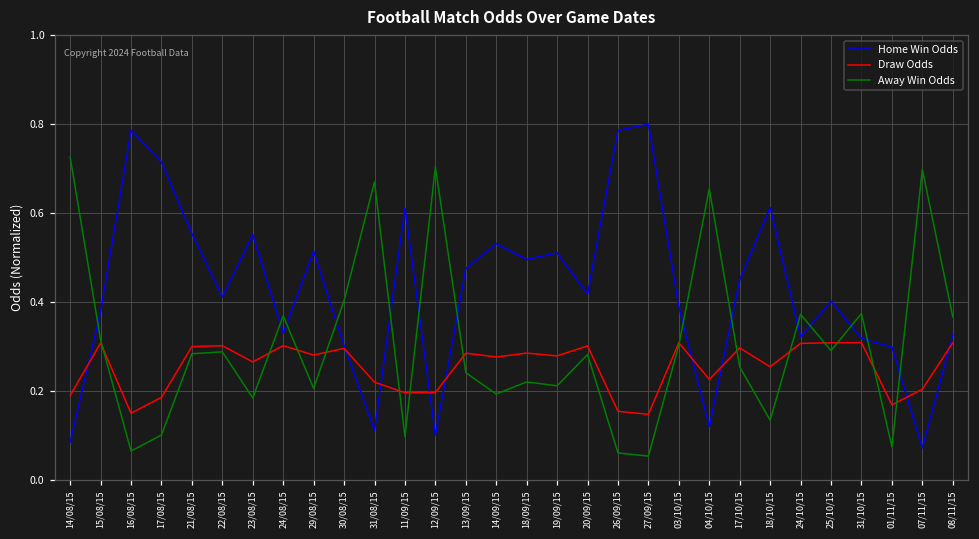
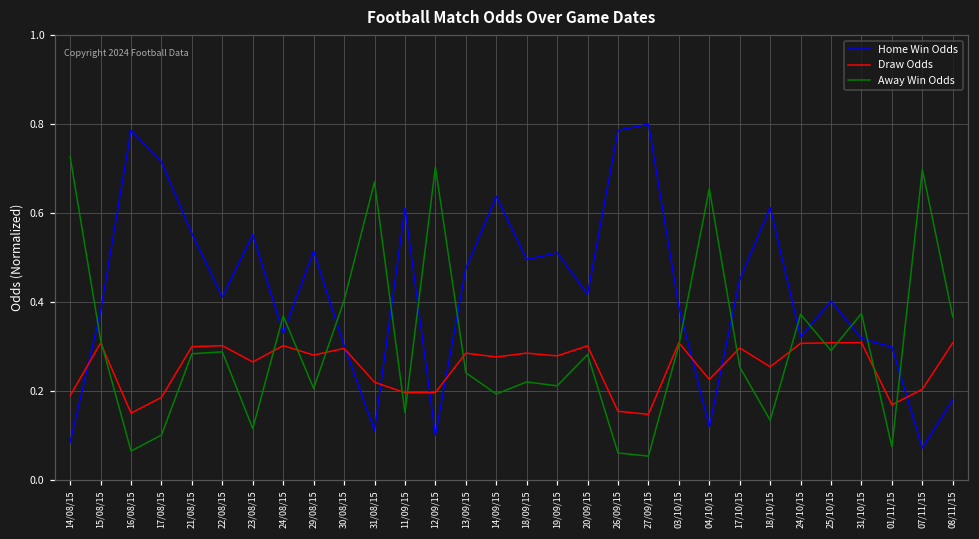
Away Win Odds, 23/08/15: 0.18 -> 0.12
Away Win Odds, 11/09/15: 0.10 -> 0.15
Home Win Odds, 14/09/15: 0.53 -> 0.64
Home Win Odds, 08/11/15: 0.33 -> 0.18
